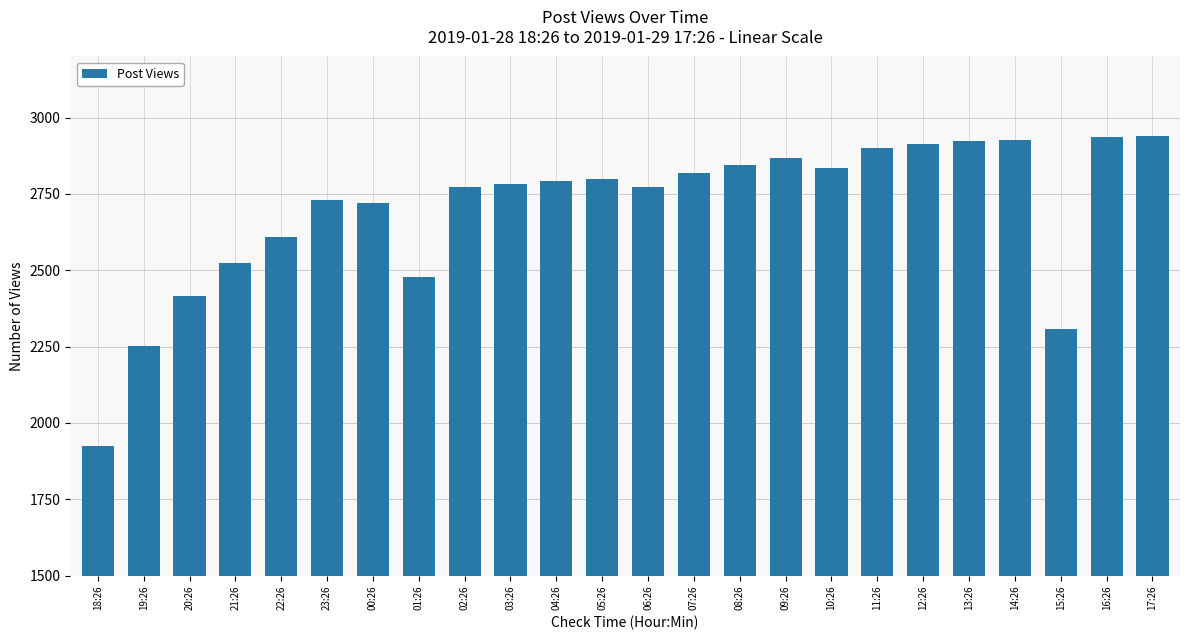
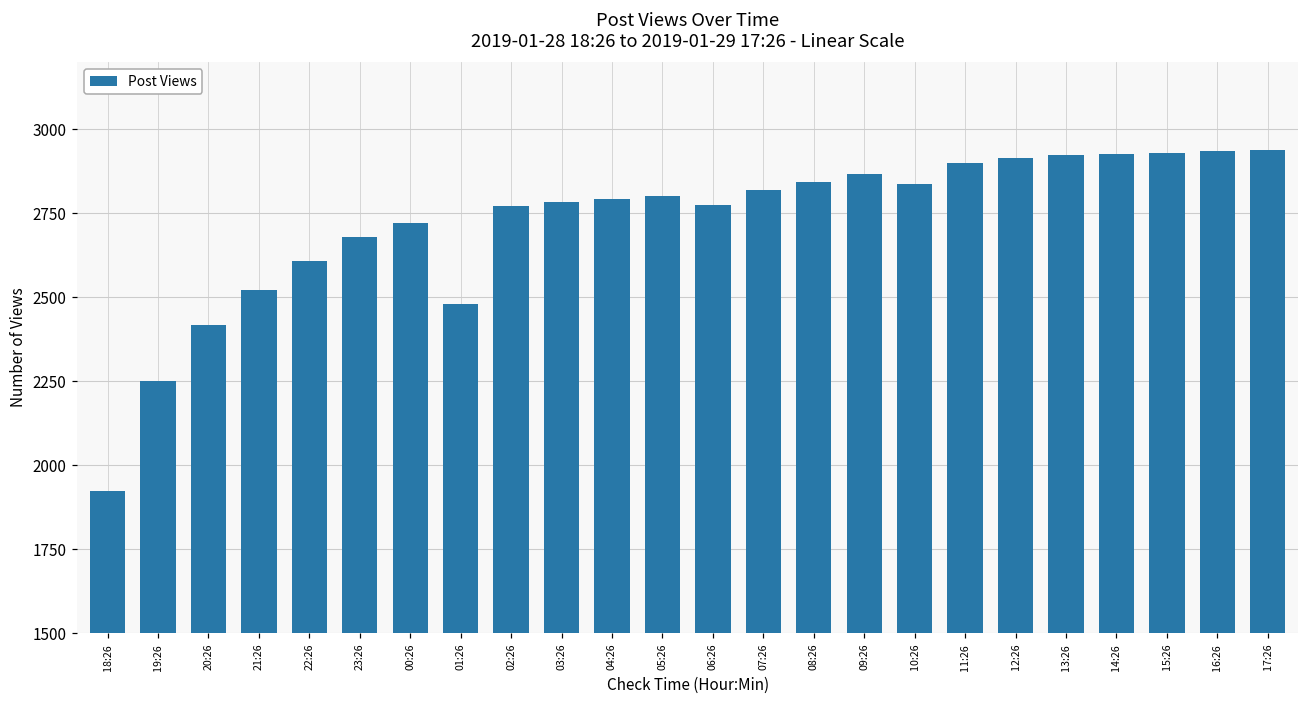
23:26: 2730 -> 2680
15:26: 2310 -> 2930
